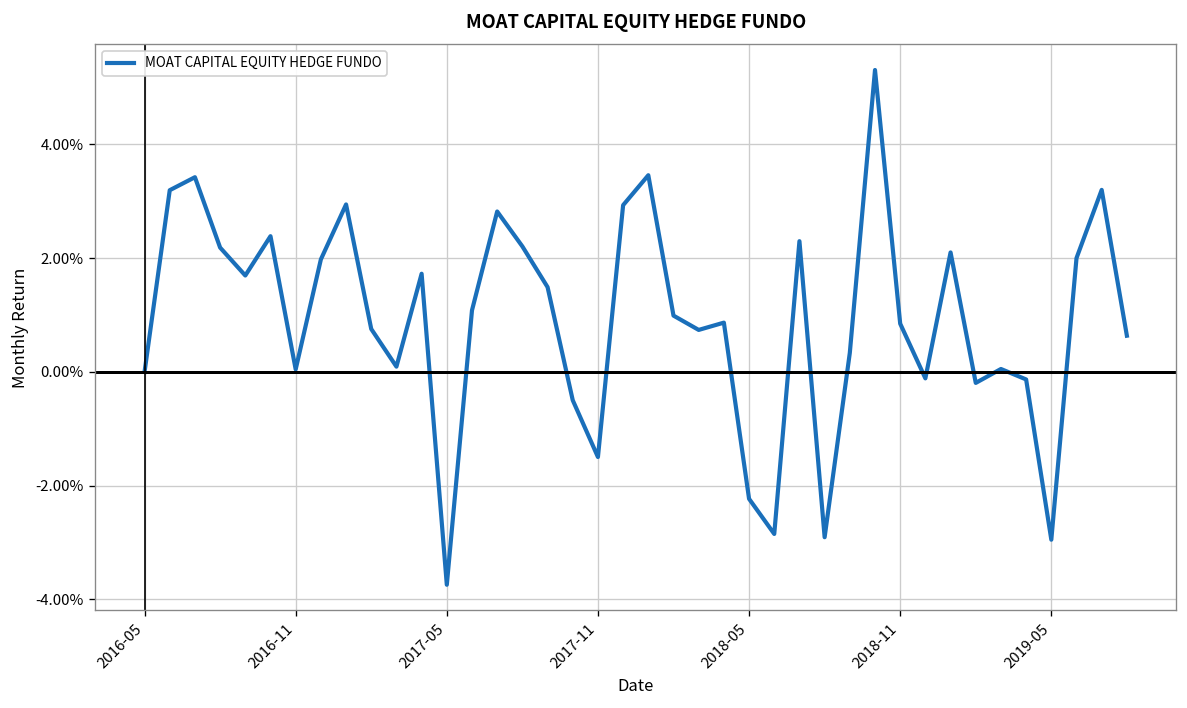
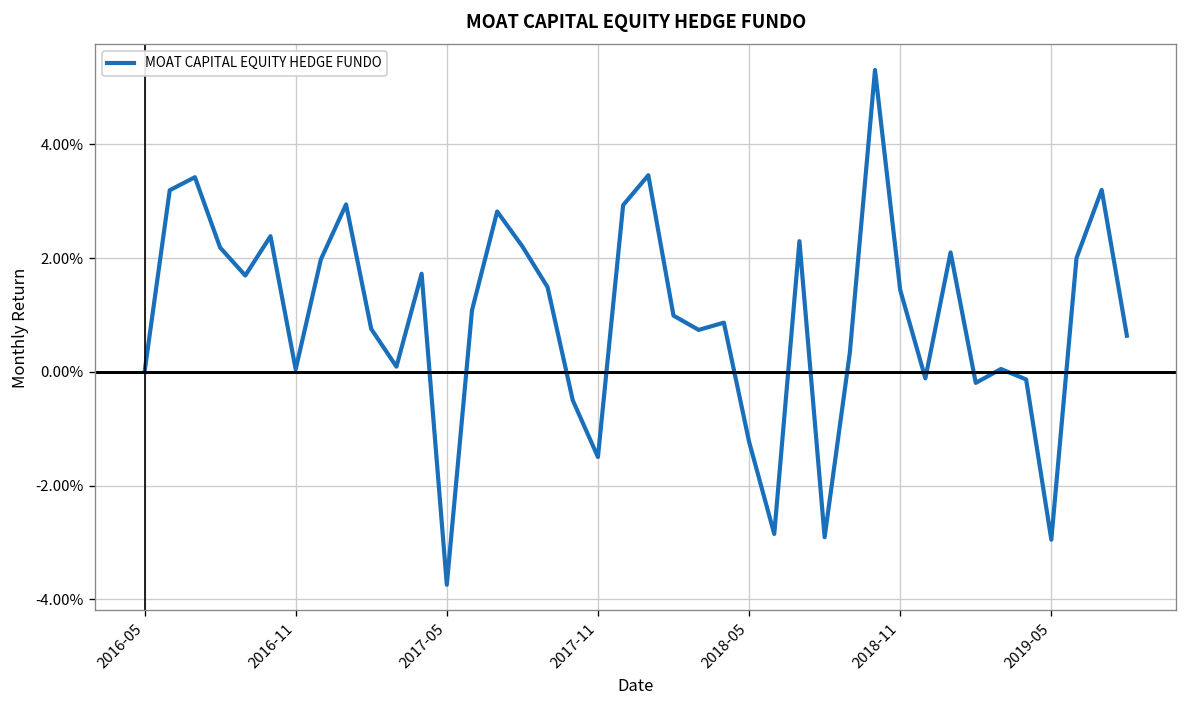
2018-05: -2.2% -> -1.2%
2018-11: 0.8% -> 1.4%
